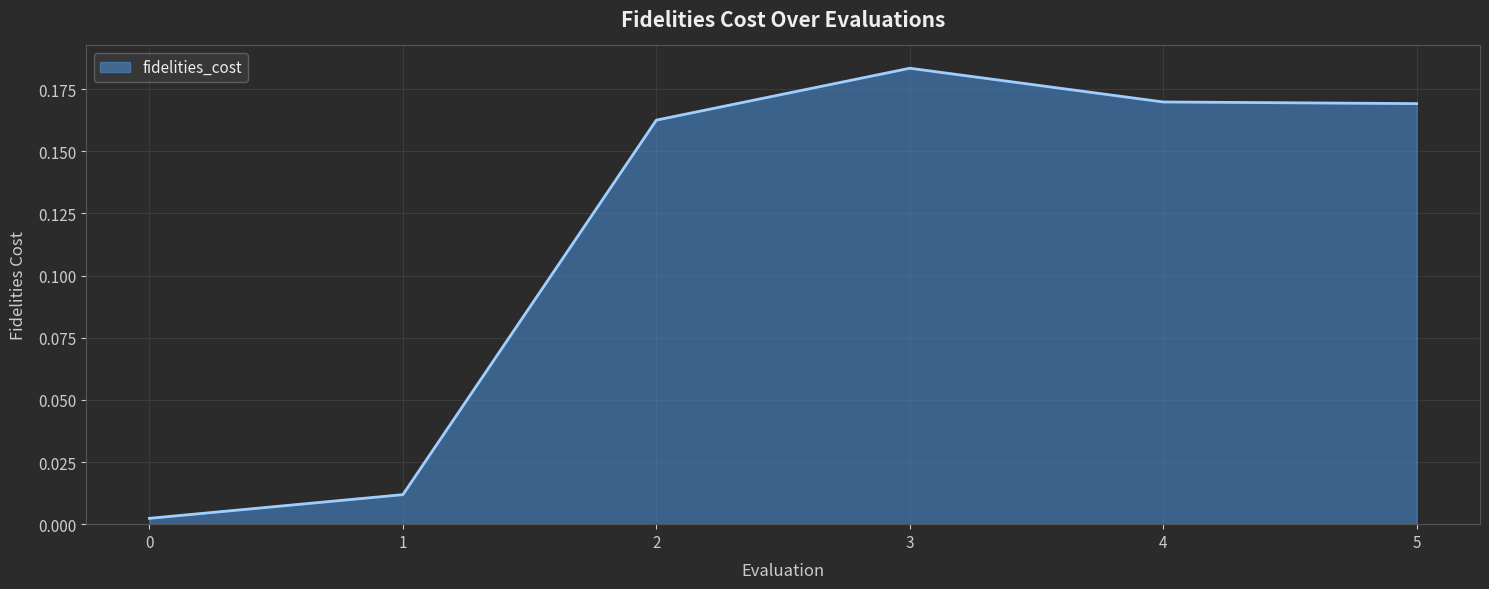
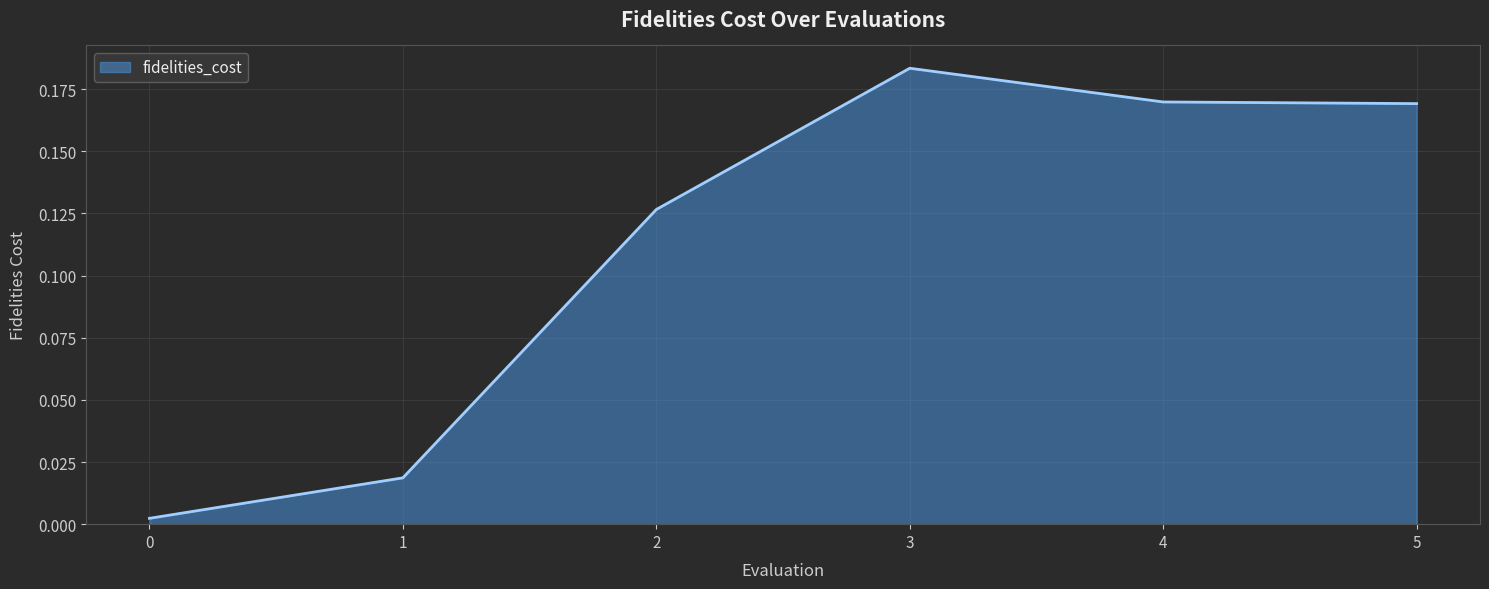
1: 0.012 -> 0.019
2: 0.163 -> 0.127
